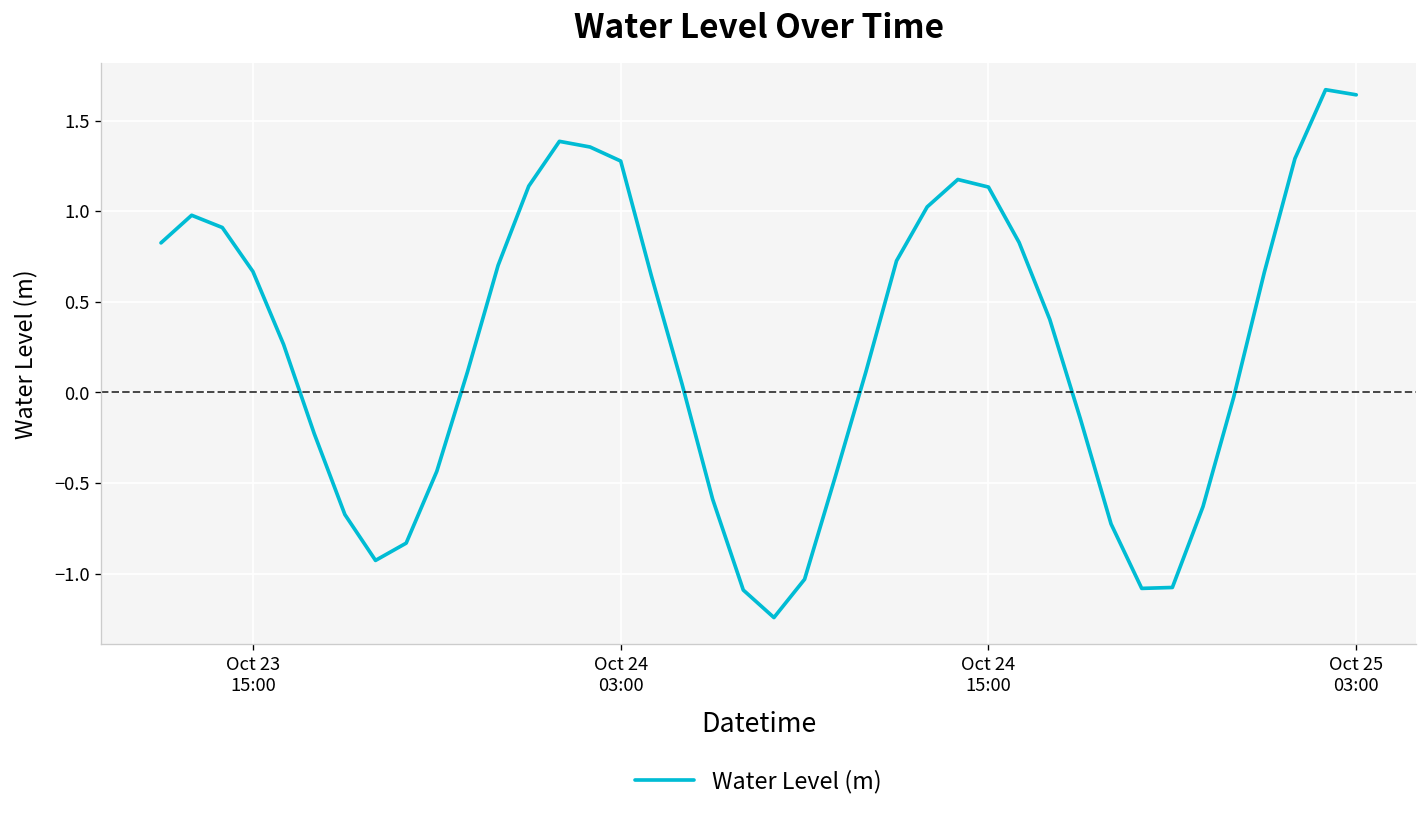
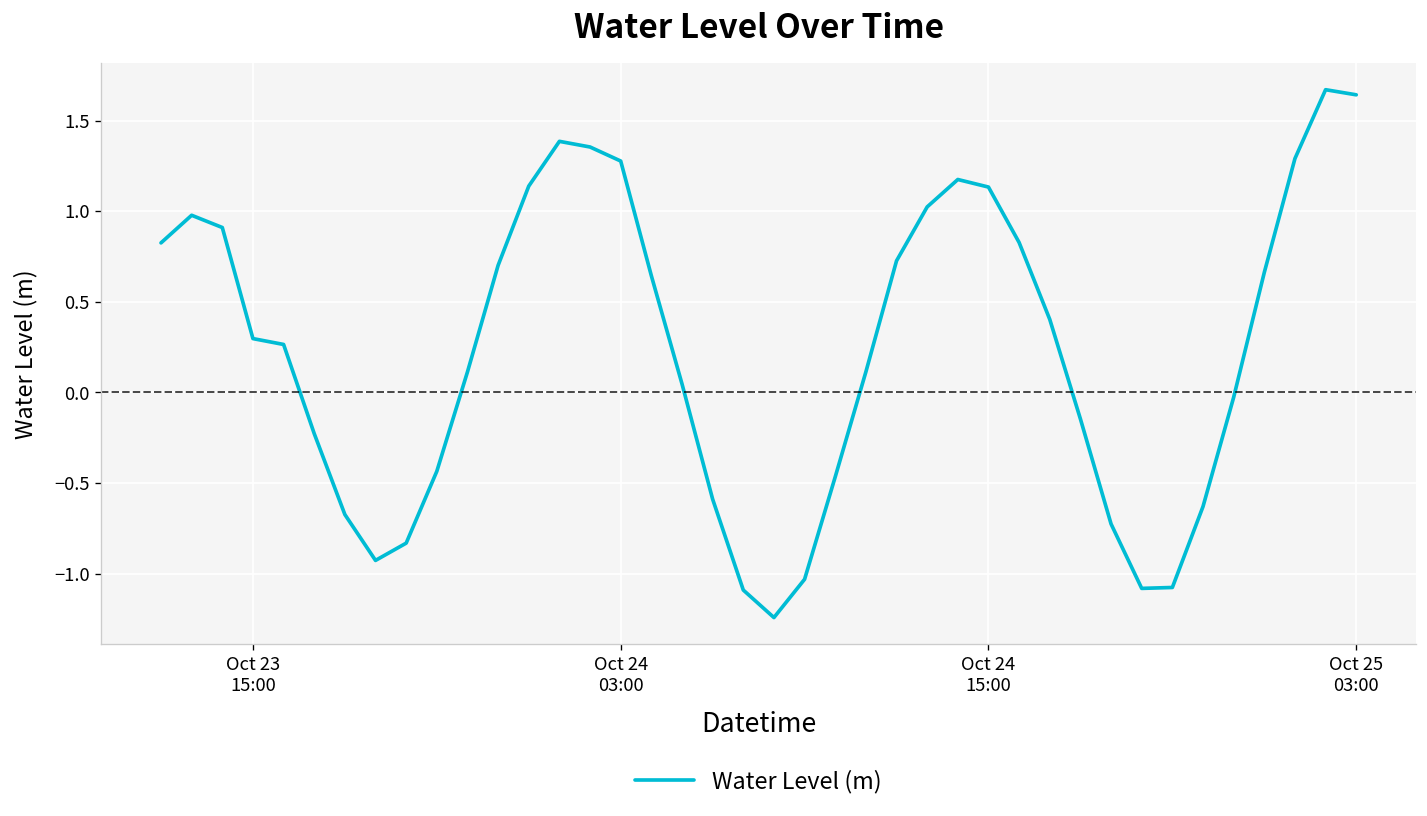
Oct 23 15:00: 0.67 -> 0.30
